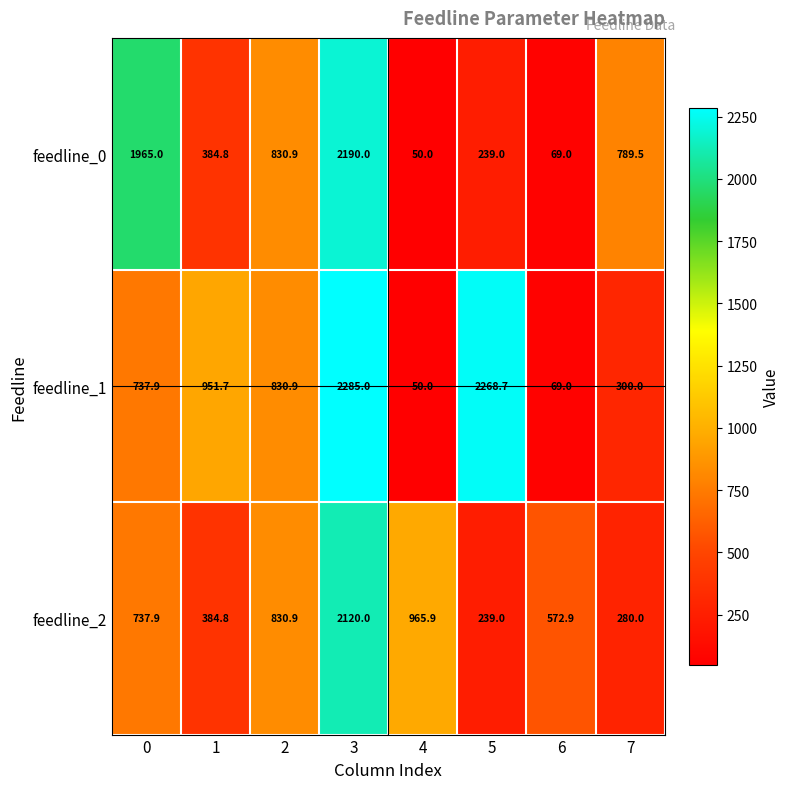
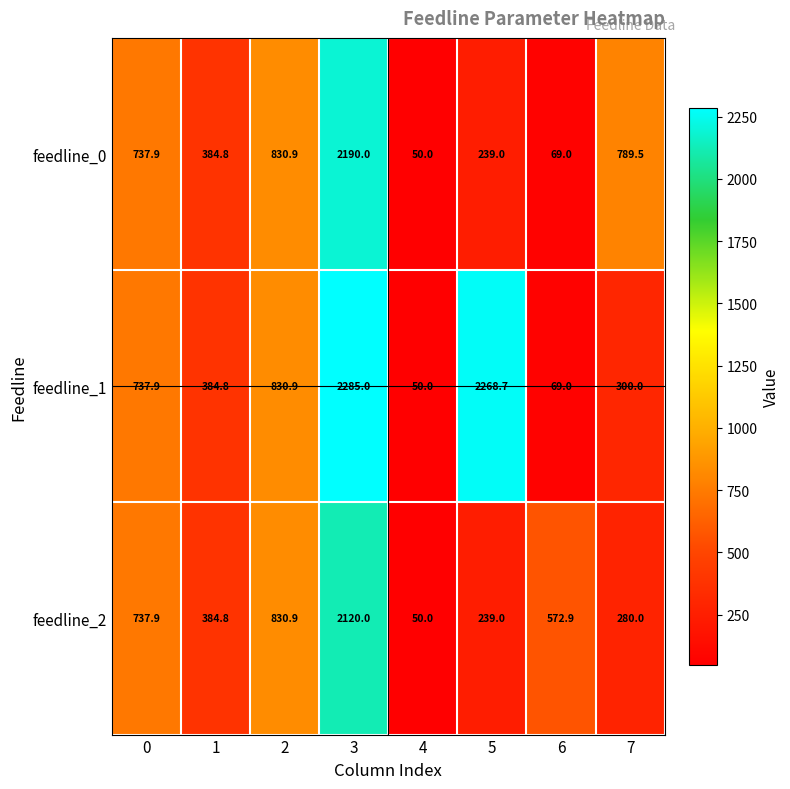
feedline_0, 0: 1965.0 -> 737.9
feedline_1, 1: 951.7 -> 384.8
feedline_2, 4: 965.9 -> 50.0
